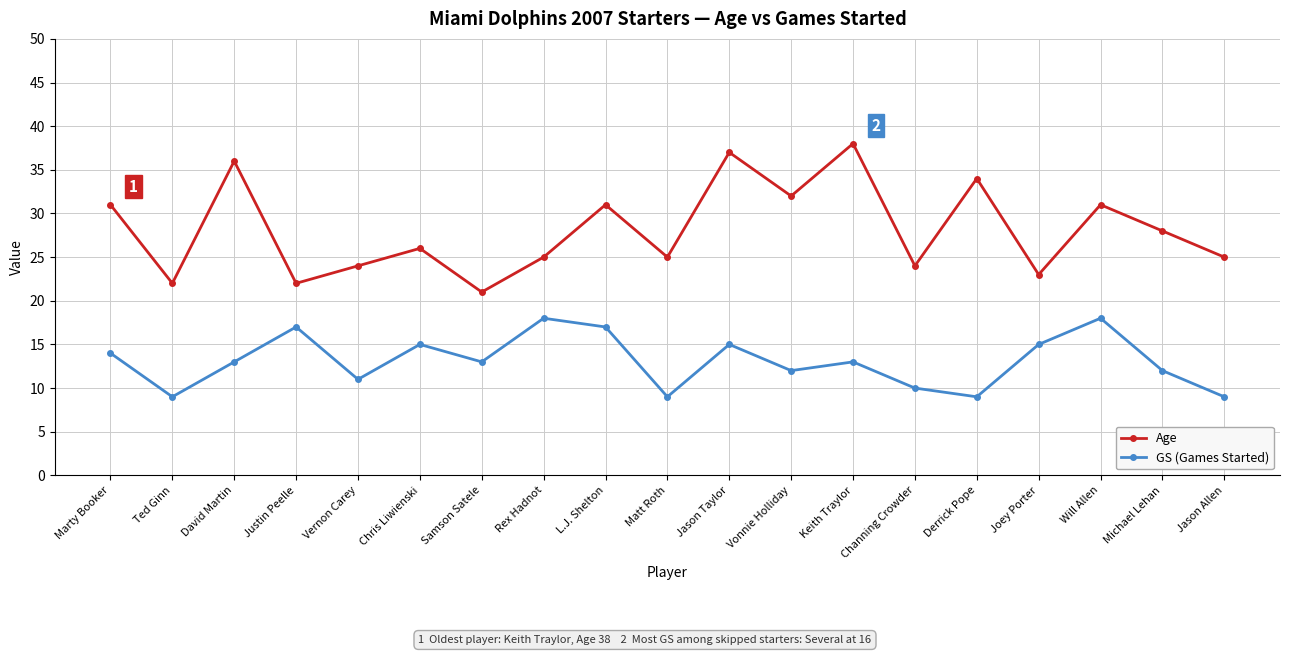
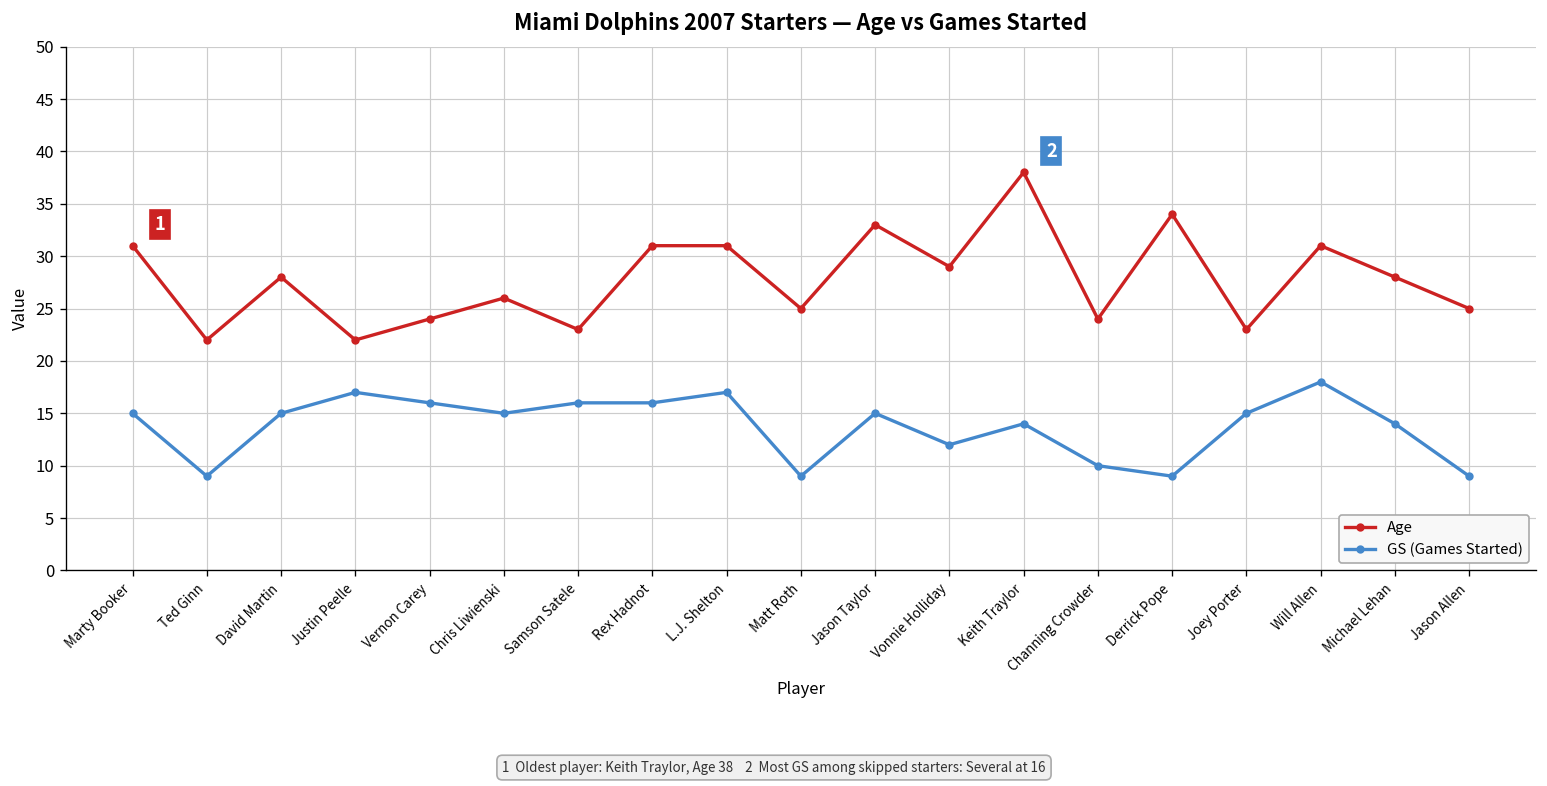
GS (Games Started), Marty Booker: 14 -> 15
Age, David Martin: 36 -> 28
GS (Games Started), David Martin: 13 -> 15
GS (Games Started), Vernon Carey: 11 -> 16
Age, Samson Satele: 21 -> 23
GS (Games Started), Samson Satele: 13 -> 16
Age, Rex Hadnot: 25 -> 31
GS (Games Started), Rex Hadnot: 18 -> 16
Age, Jason Taylor: 37 -> 33
Age, Vonnie Holliday: 32 -> 29
GS (Games Started), Keith Traylor: 13 -> 14
GS (Games Started), Michael Lehan: 12 -> 14
